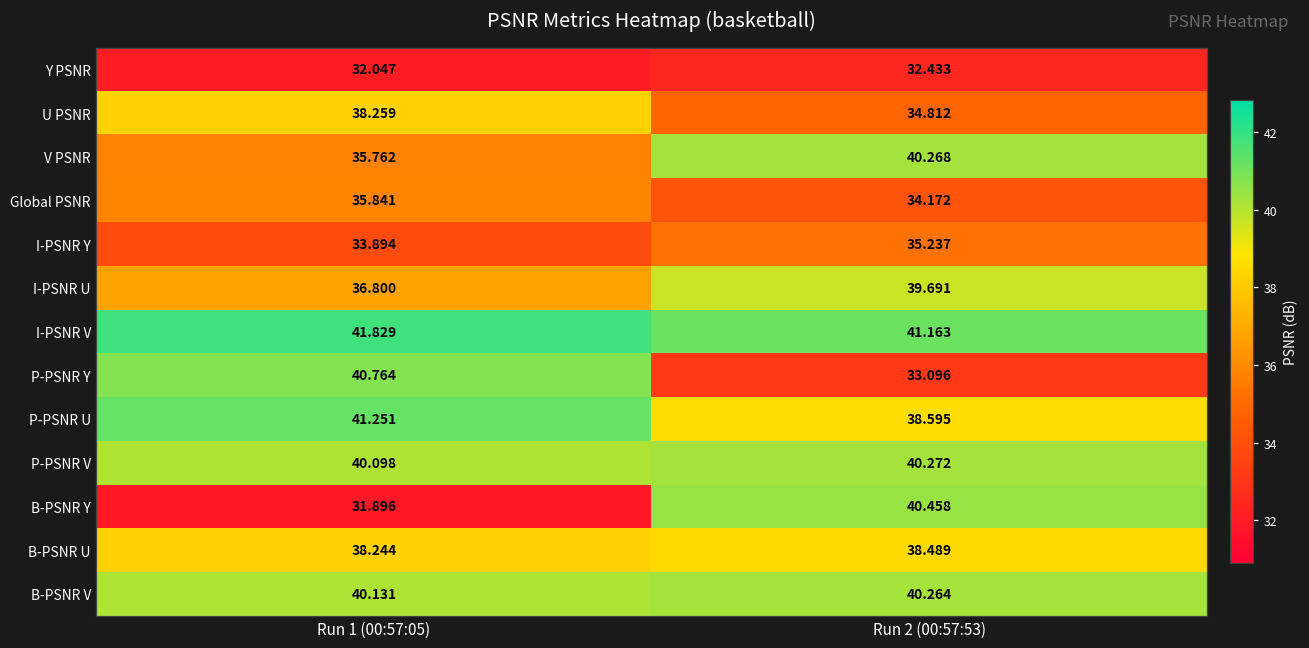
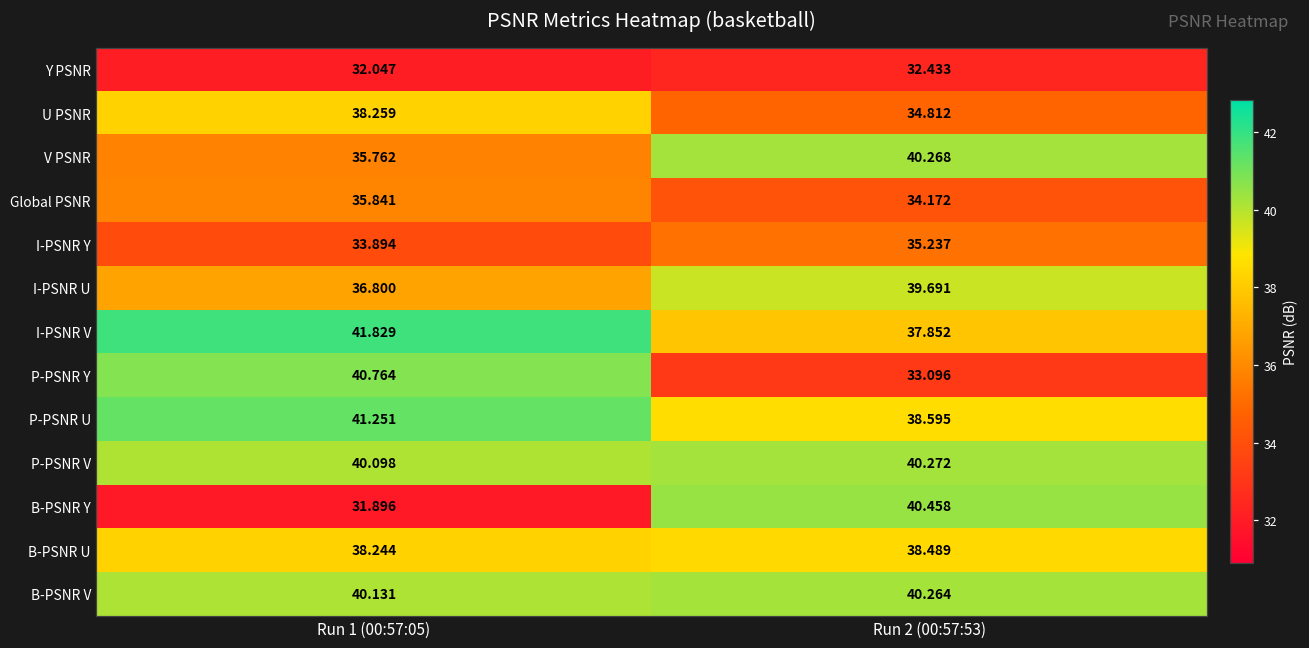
I-PSNR V, Run 2 (00:57:53): 41.163 -> 37.852
